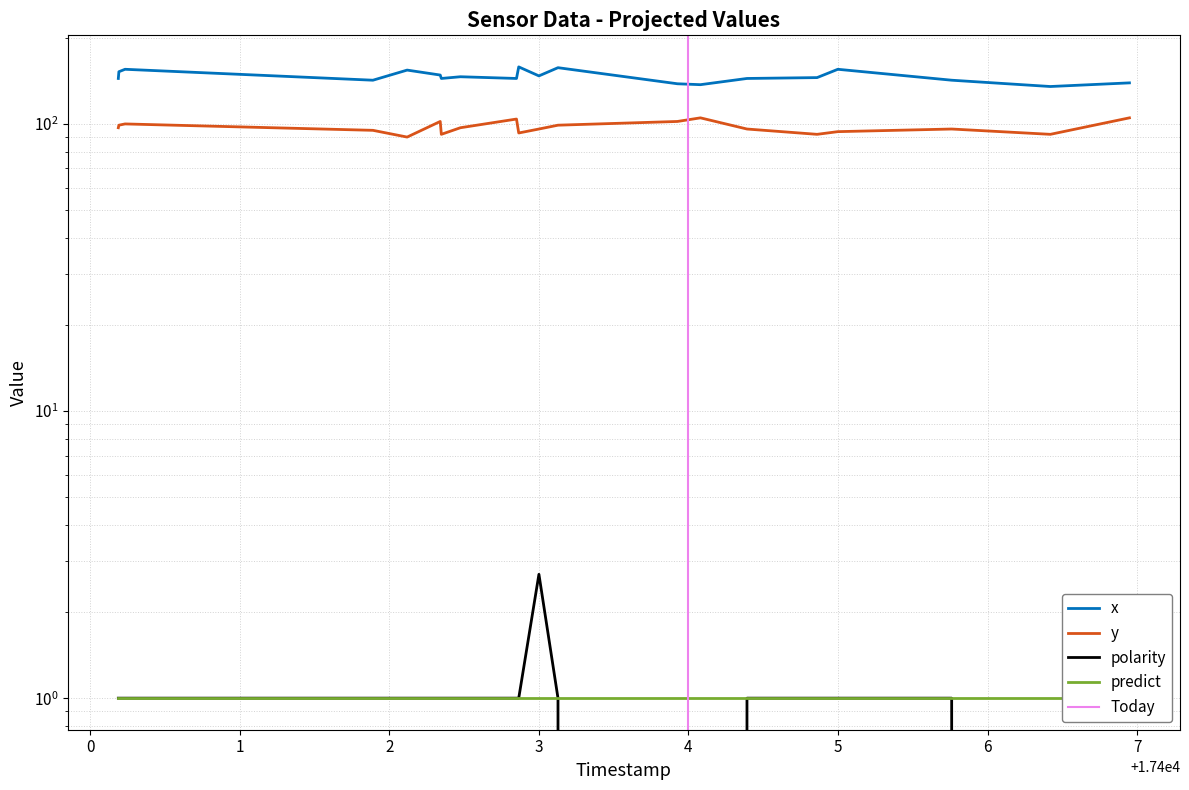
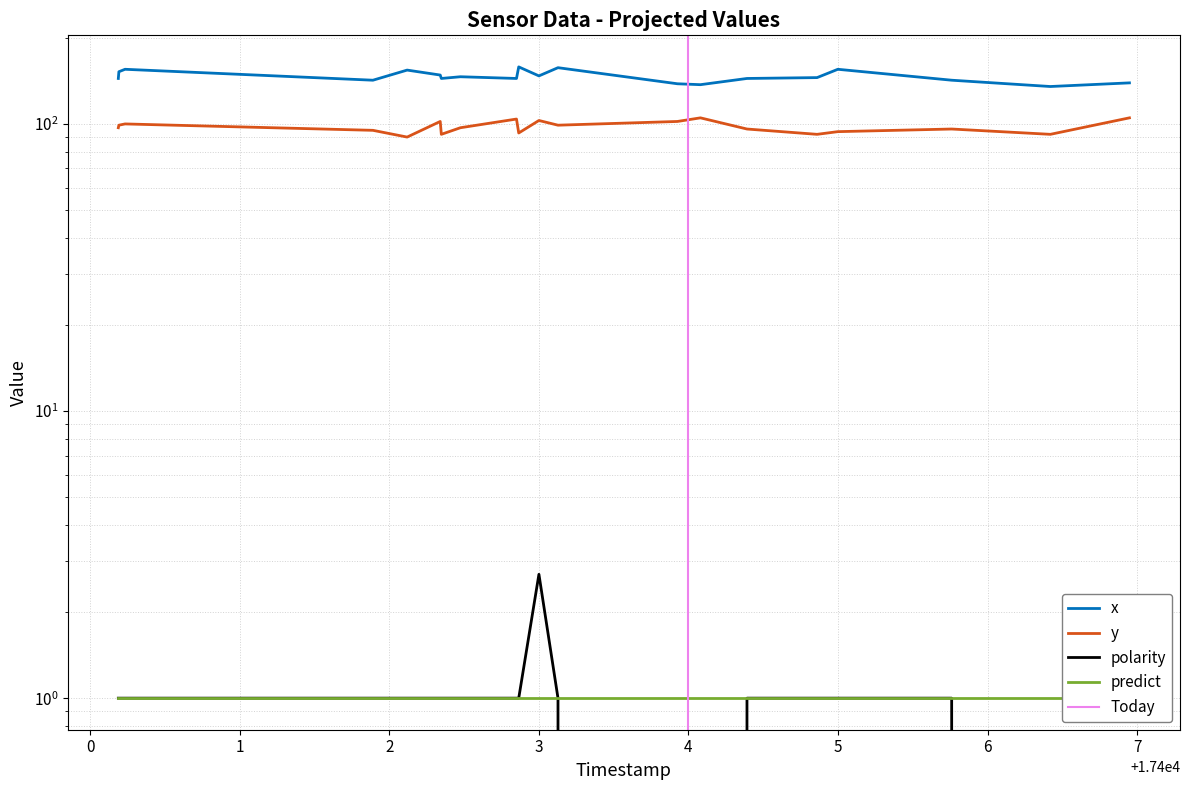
y, 3: 96 -> 103
